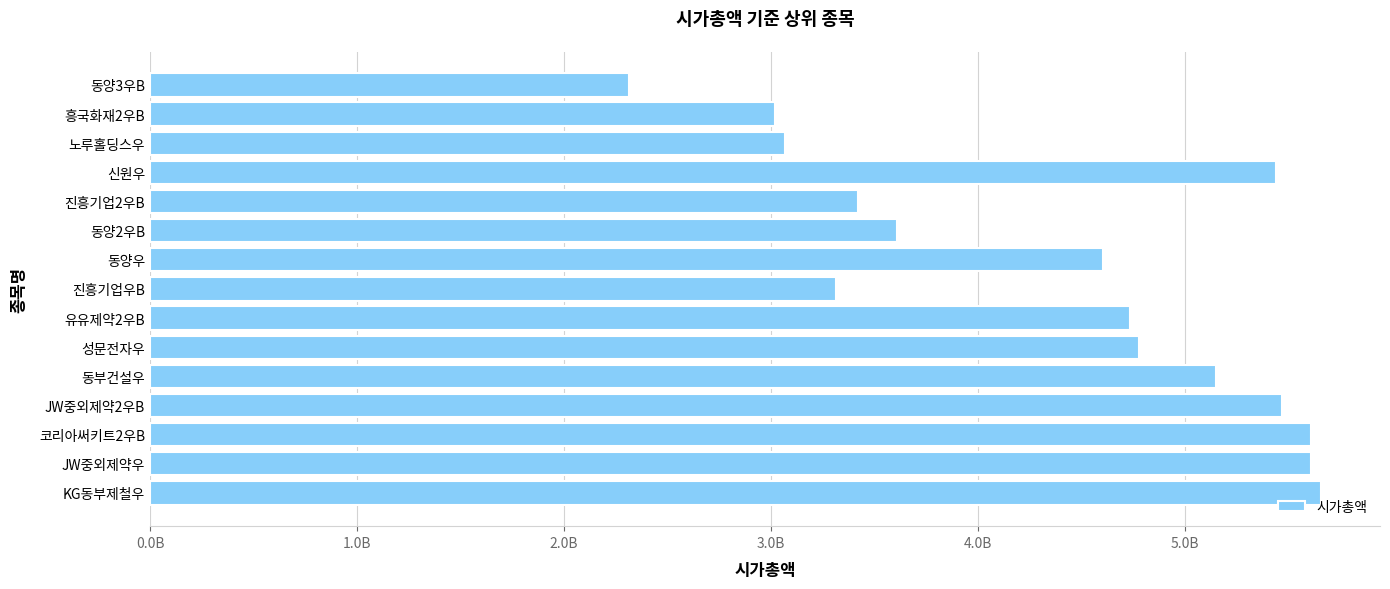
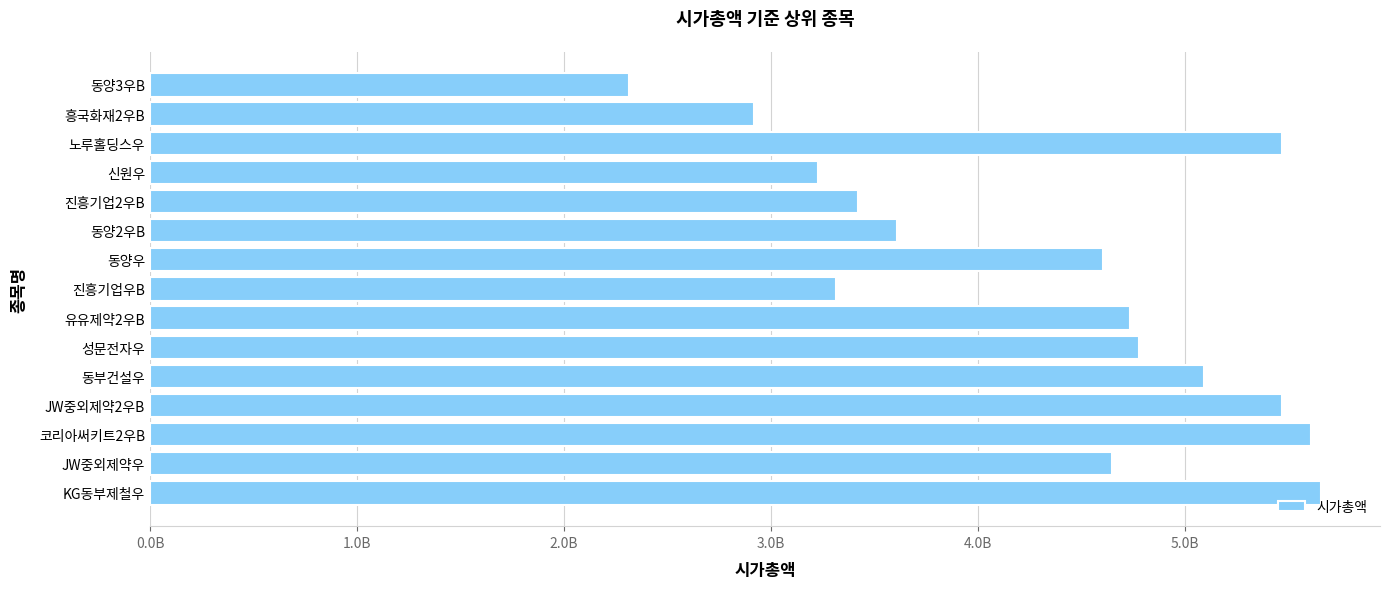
흥국화재2우B: 3020000000 -> 2920000000
노루홀딩스우: 3070000000 -> 5470000000
신원우: 5440000000 -> 3230000000
동부건설우: 5150000000 -> 5090000000
JW중외제약우: 5610000000 -> 4650000000
